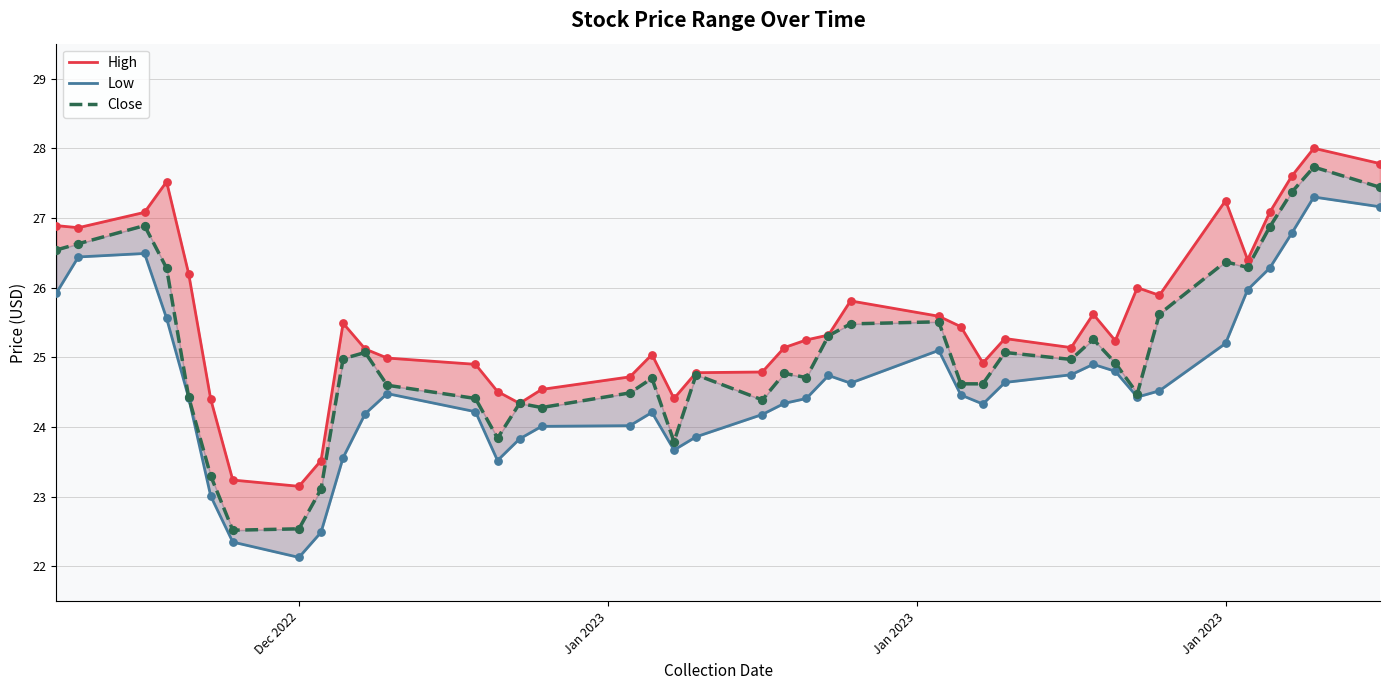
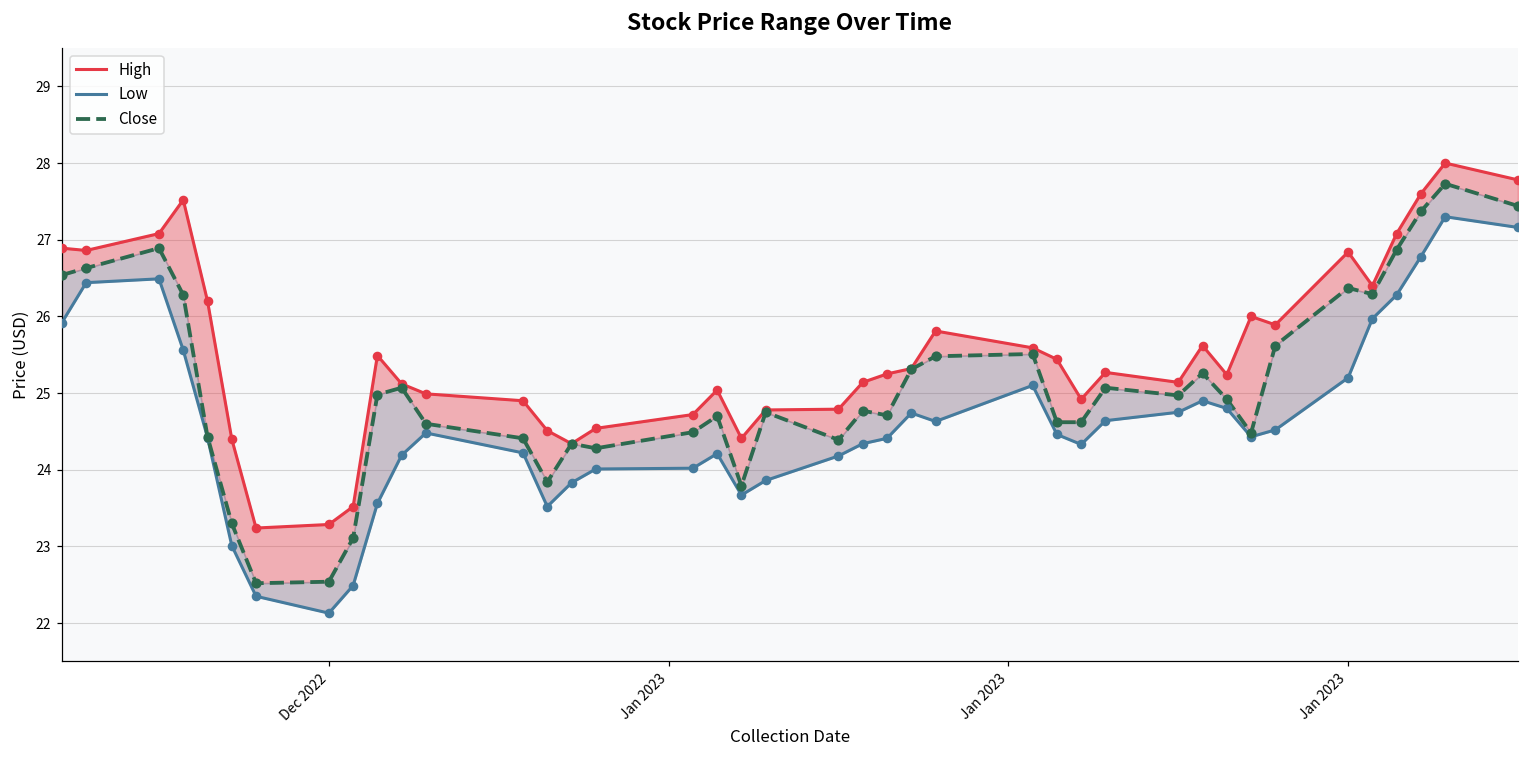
High, Dec 2022: 23.1 -> 23.3
High, Jan 2023: 27.2 -> 26.8
